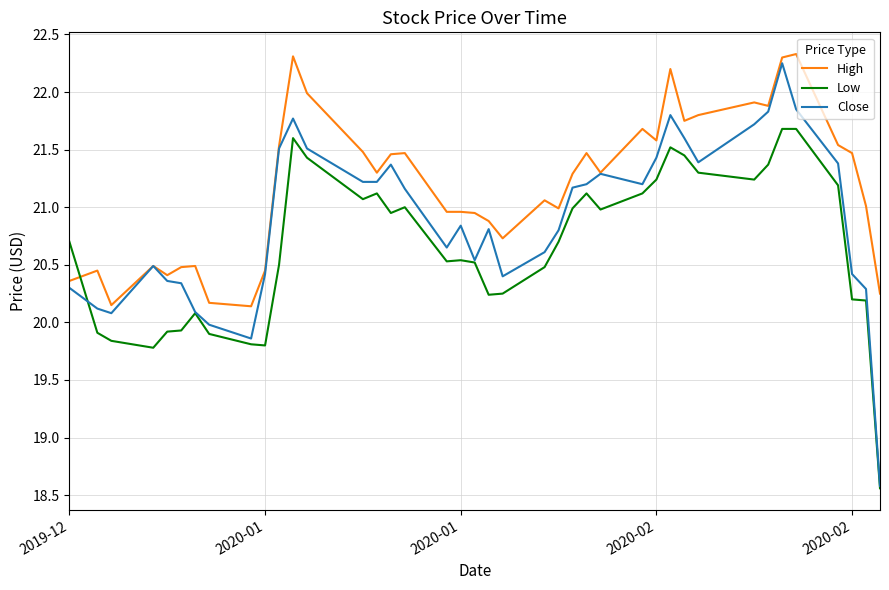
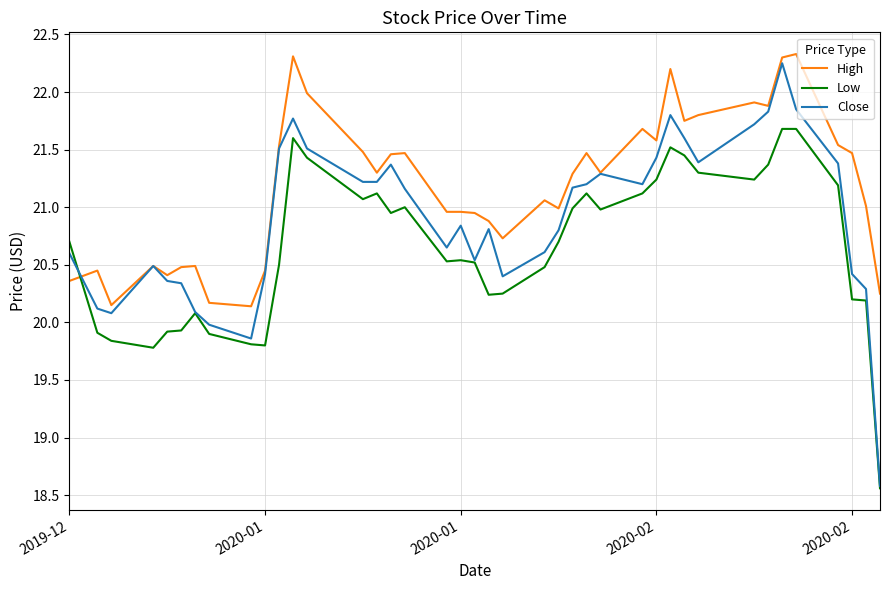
Close, 2019-12: 20.3 -> 20.6
